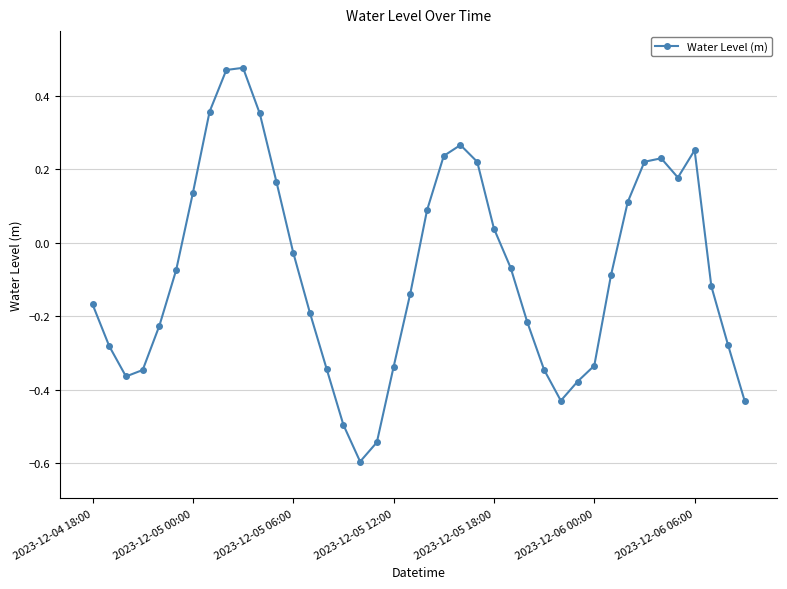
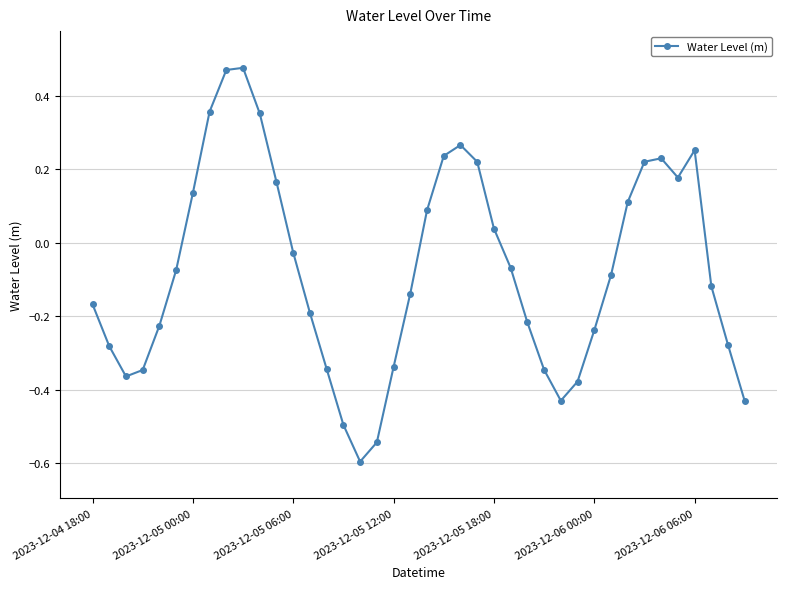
2023-12-06 00:00: -0.34 -> -0.24
